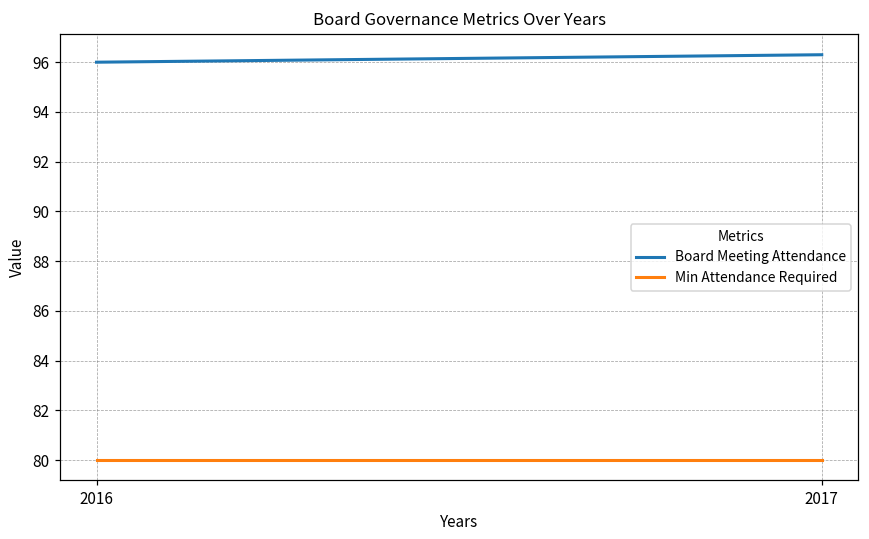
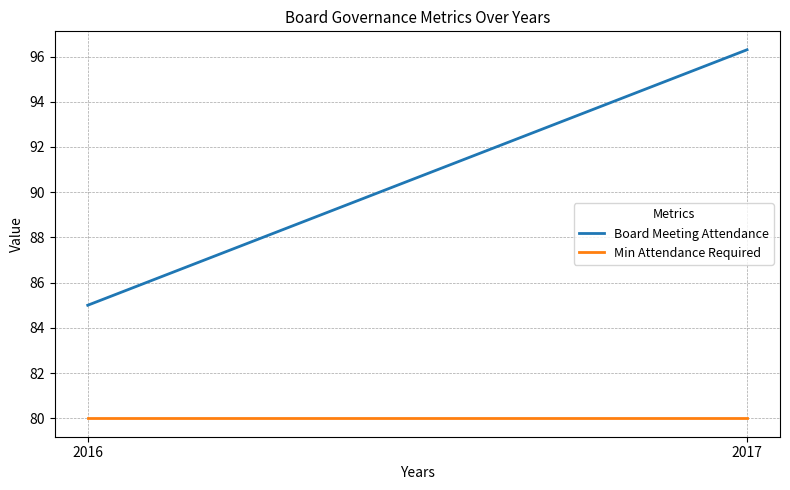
Board Meeting Attendance, 2016: 96 -> 85
